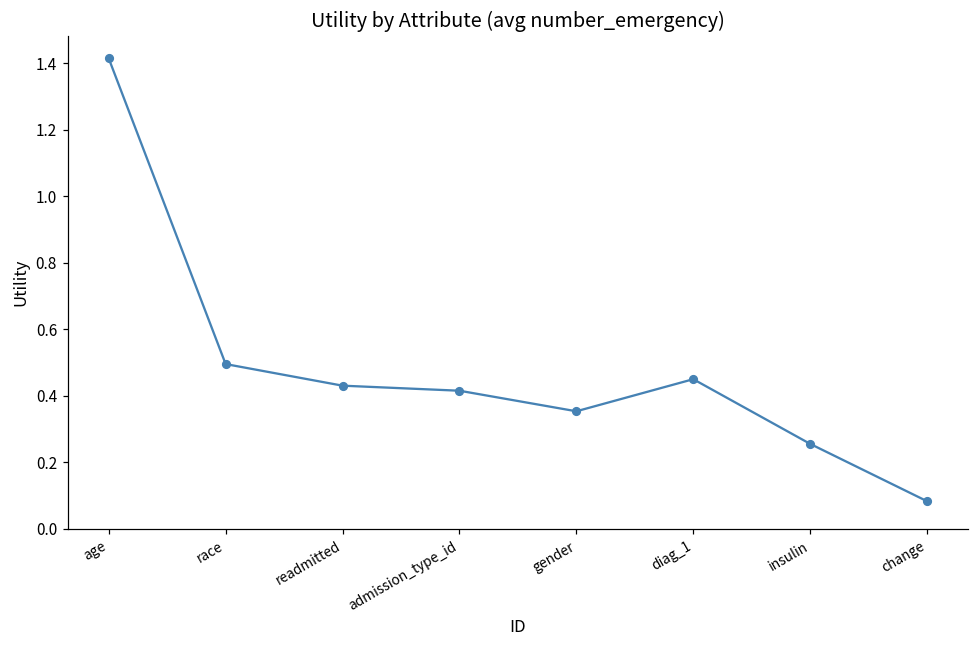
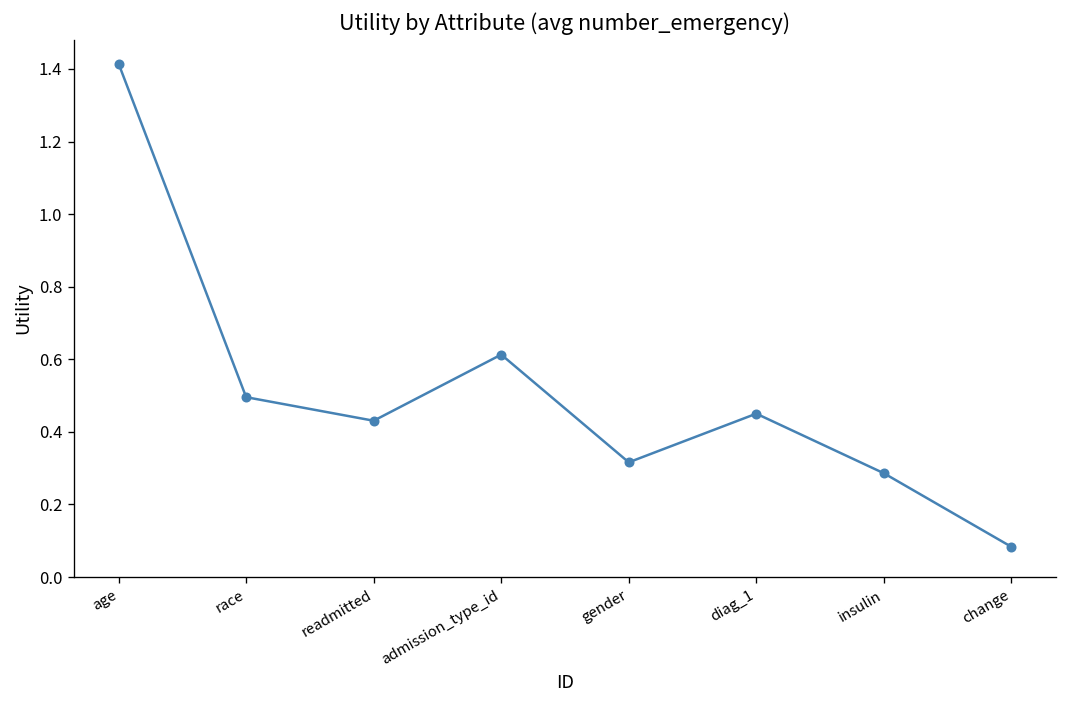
admission_type_id: 0.42 -> 0.61
gender: 0.35 -> 0.32
insulin: 0.26 -> 0.29
